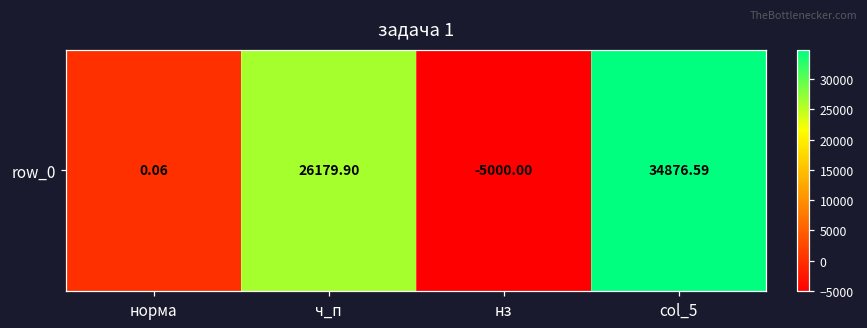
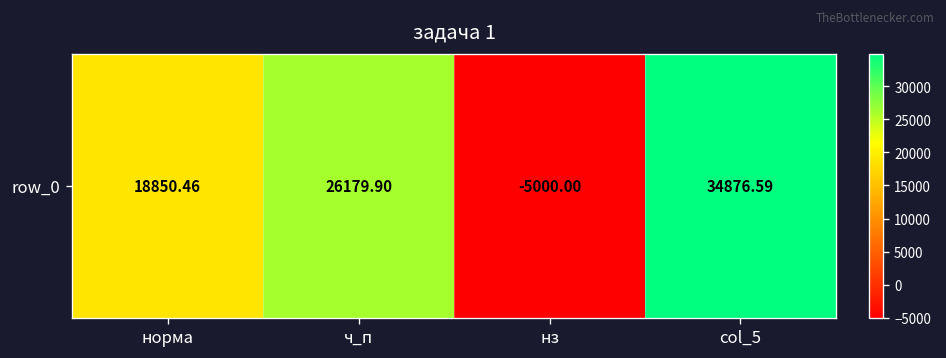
row_0, норма: 0.06 -> 18850.46
